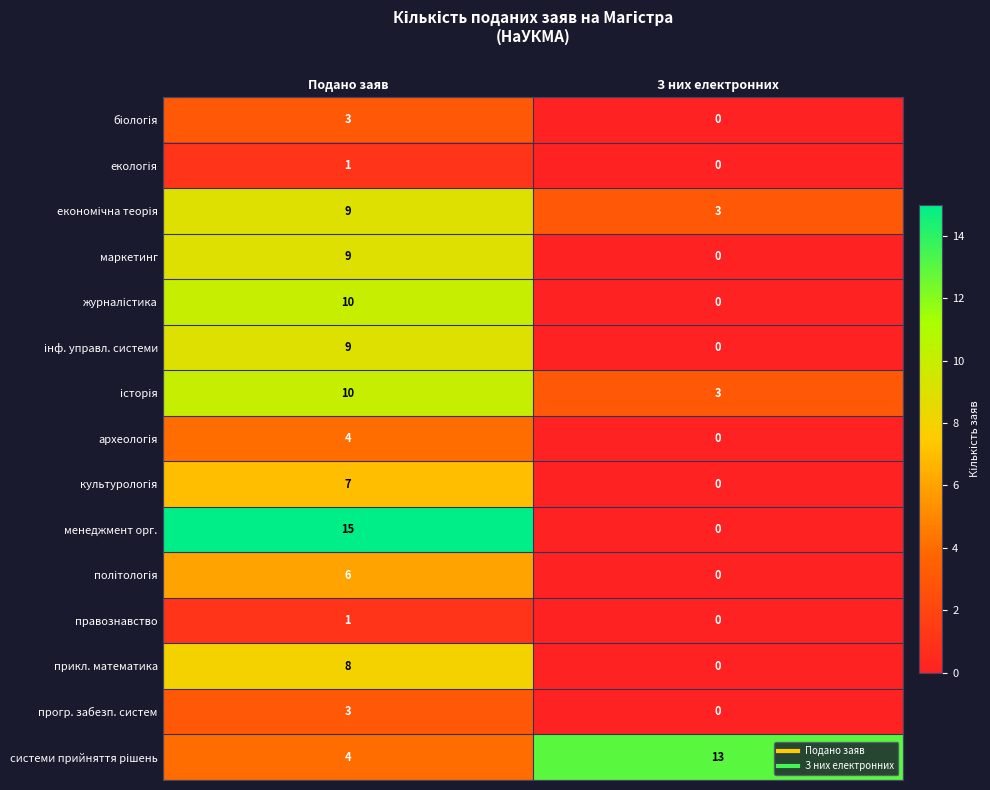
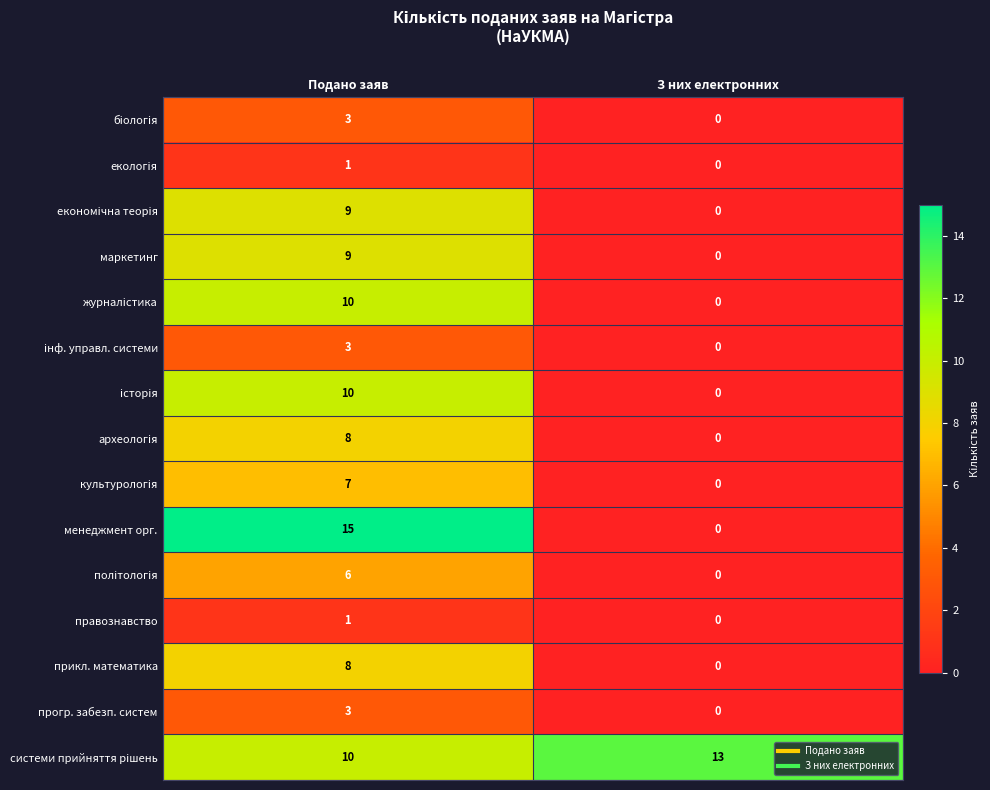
економічна теорія, З них електронних: 3 -> 0
інф. управл. системи, Подано заяв: 9 -> 3
історія, З них електронних: 3 -> 0
археологія, Подано заяв: 4 -> 8
системи прийняття рішень, Подано заяв: 4 -> 10
